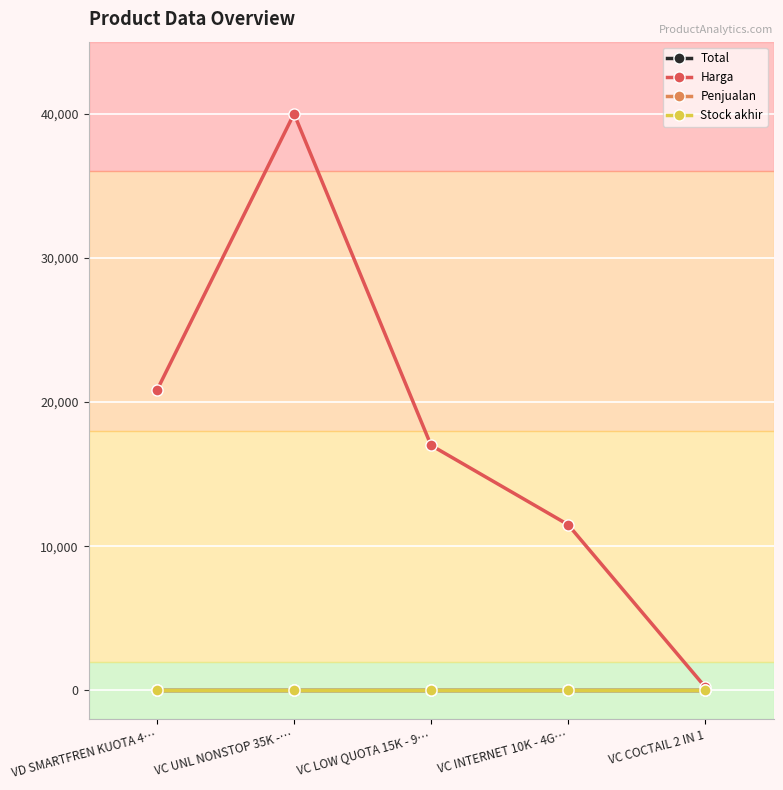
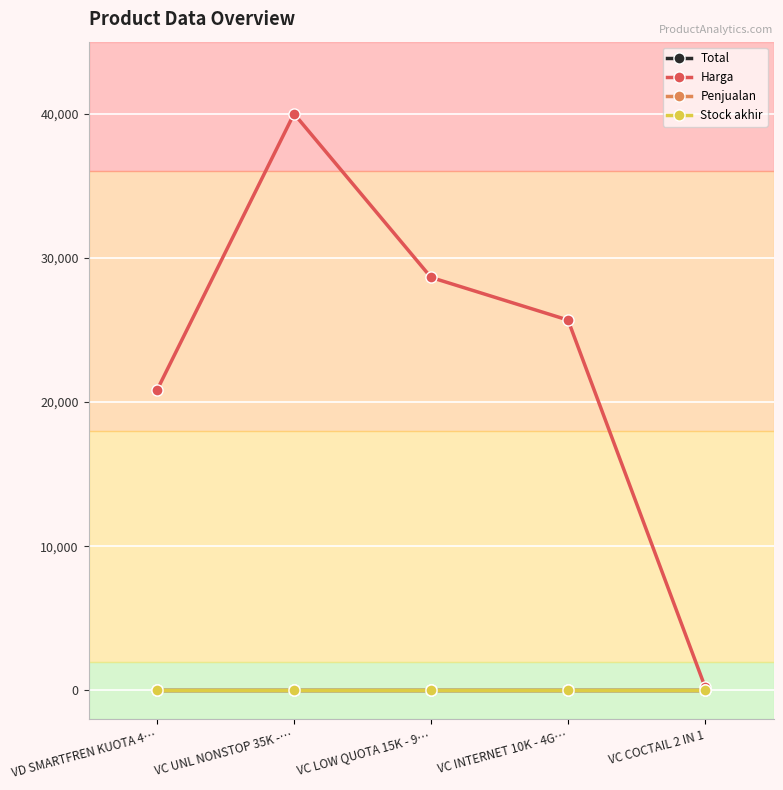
Harga, VC LOW QUOTA 15K - 9…: 17,000 -> 28,600
Harga, VC INTERNET 10K - 4G…: 11,500 -> 25,700
